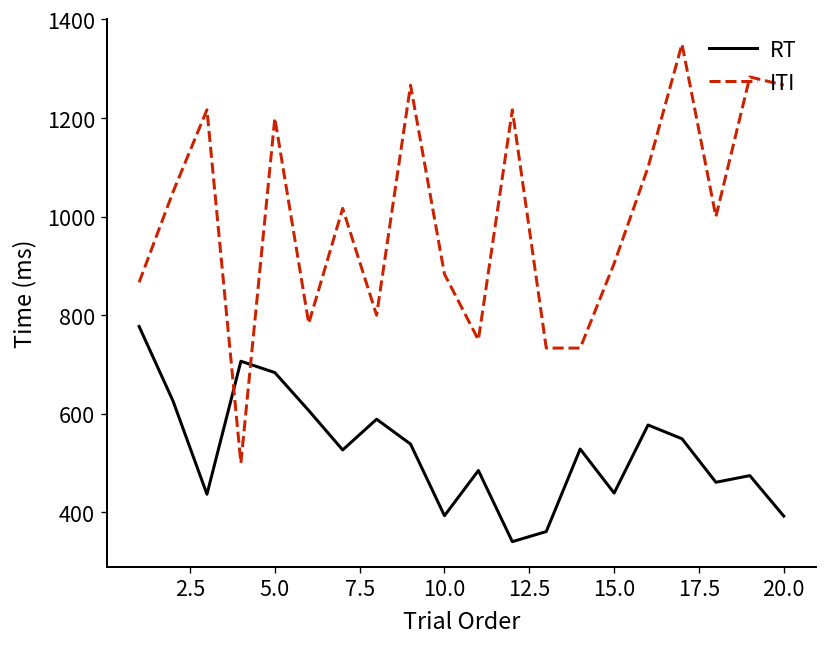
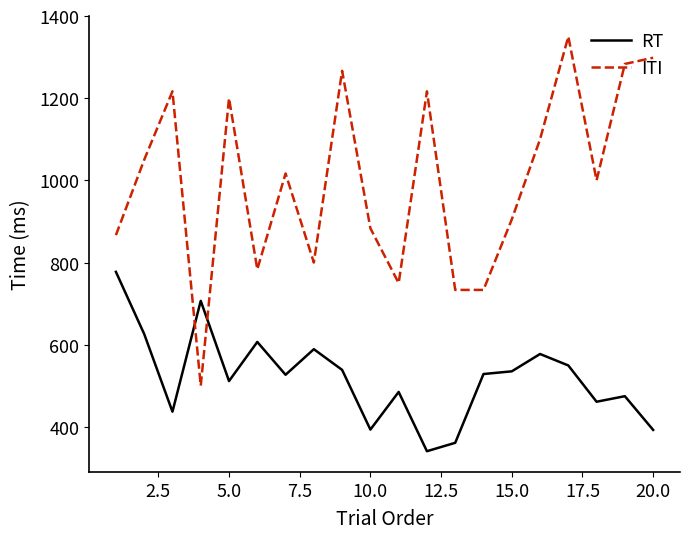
RT, 5.0: 680 -> 510
RT, 15.0: 440 -> 540
ITI, 20.0: 1270 -> 1300
